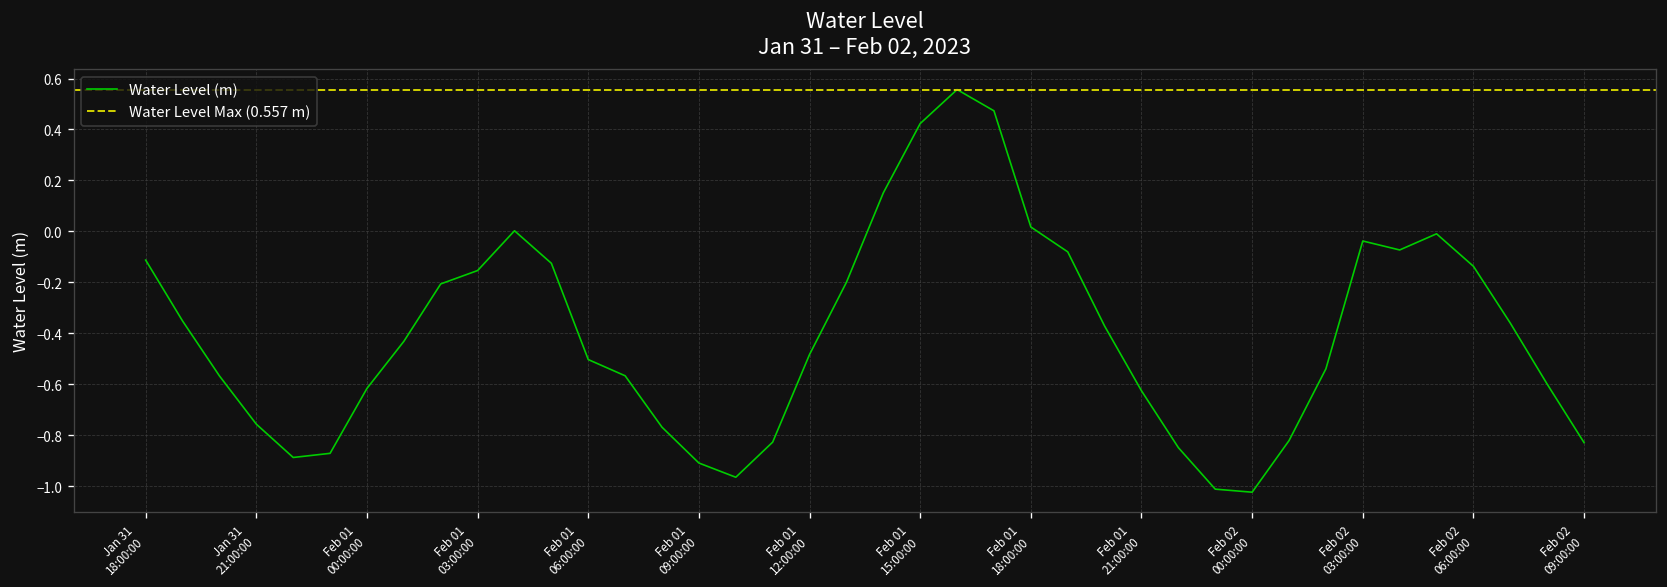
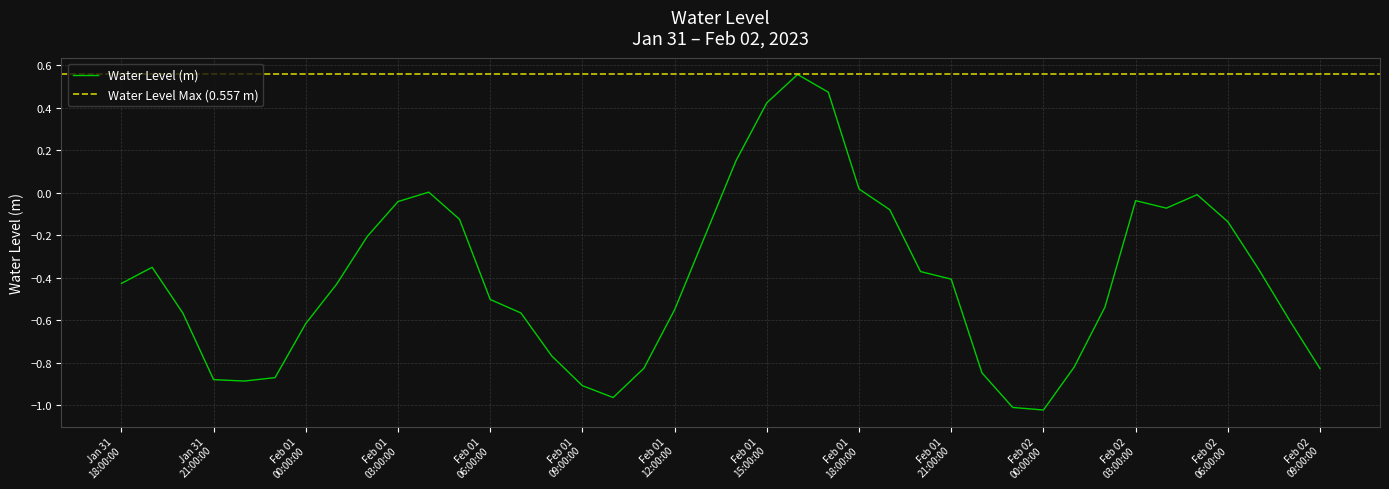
Jan 31 18:00:00: -0.11 -> -0.43
Jan 31 21:00:00: -0.76 -> -0.88
Feb 01 03:00:00: -0.15 -> -0.04
Feb 01 12:00:00: -0.48 -> -0.55
Feb 01 21:00:00: -0.63 -> -0.41
